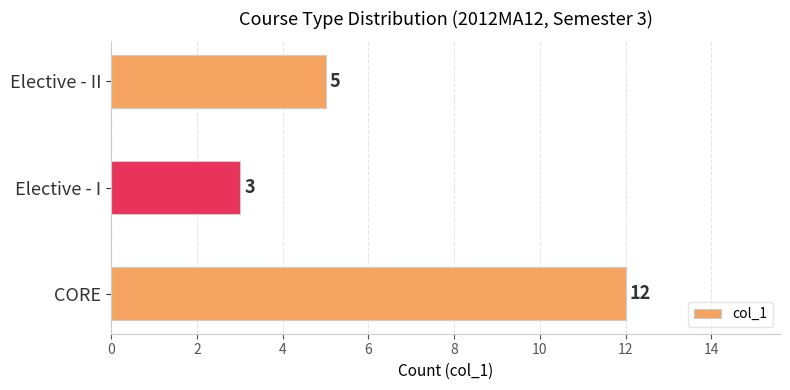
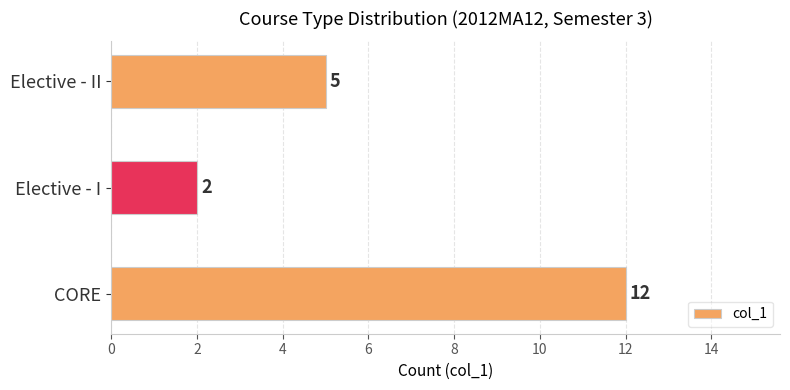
Elective - I: 3 -> 2
